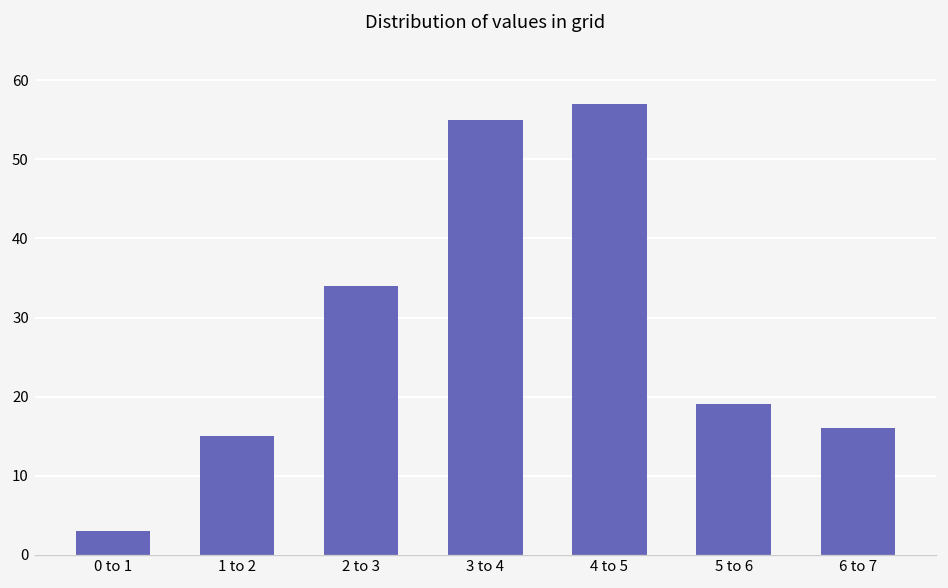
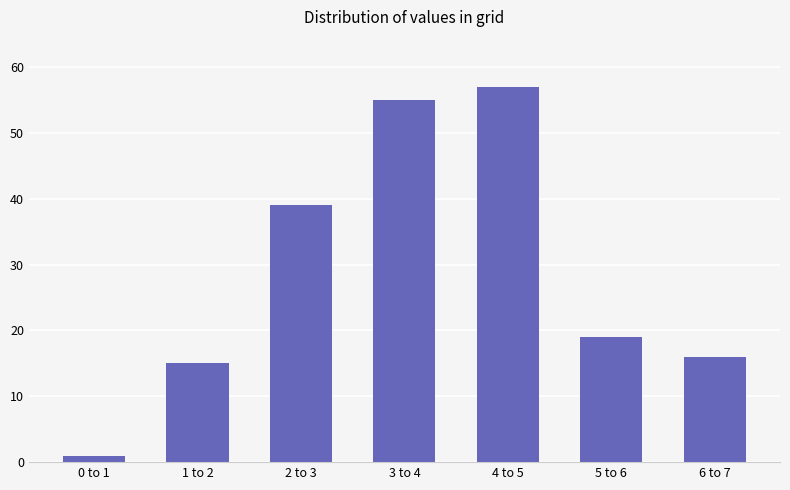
0 to 1: 3 -> 1
2 to 3: 34 -> 39
